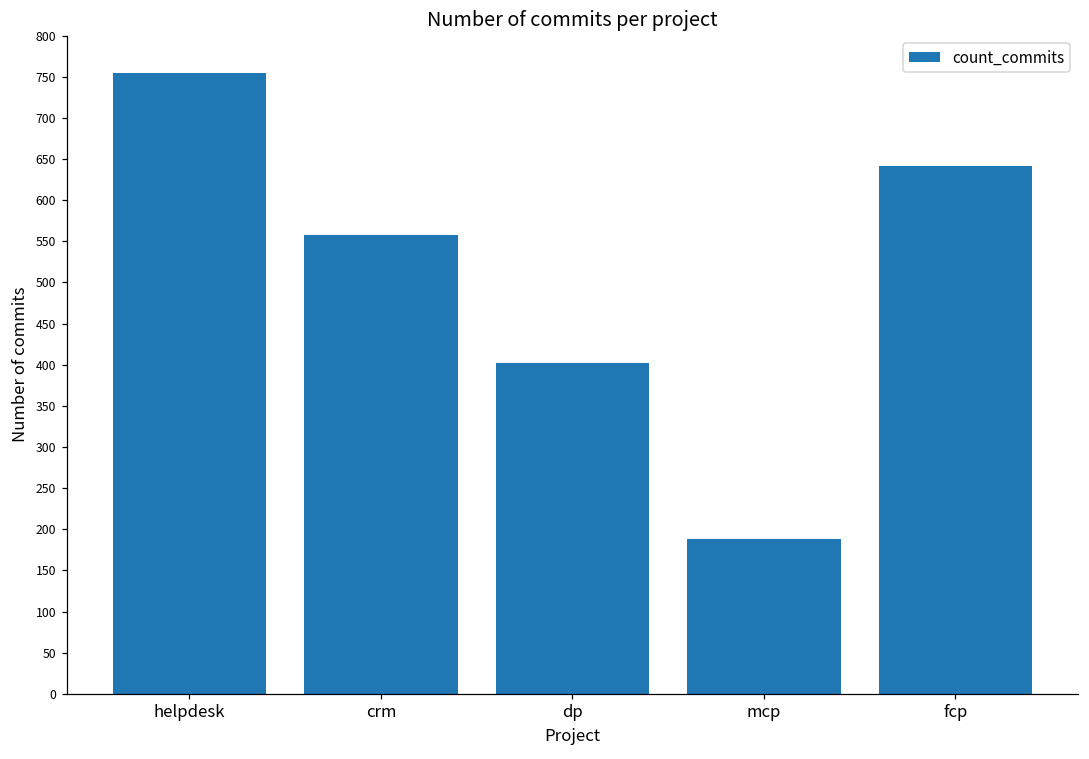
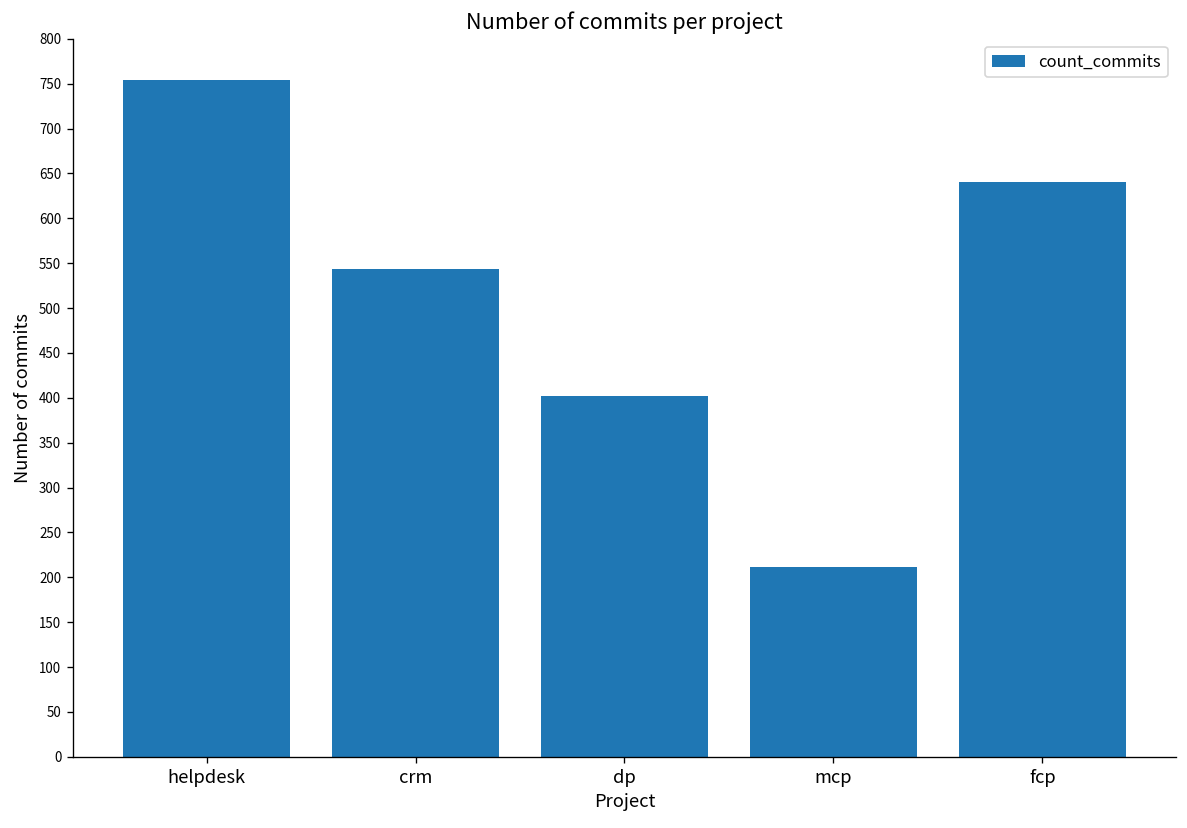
crm: 560 -> 540
mcp: 190 -> 210
